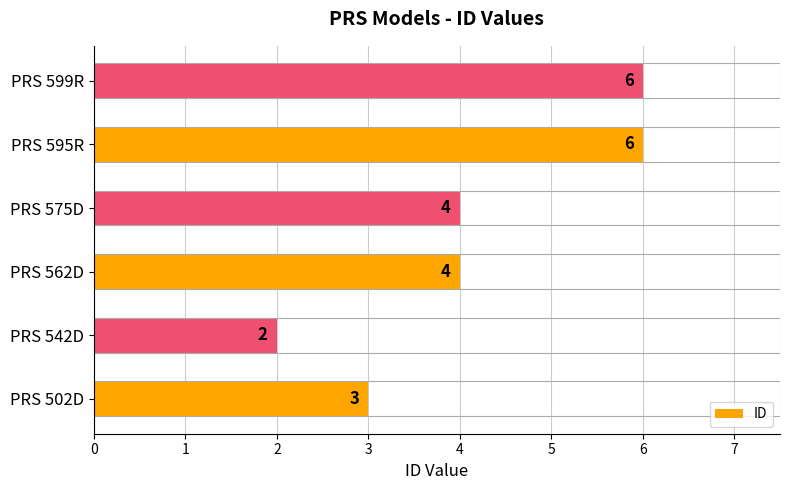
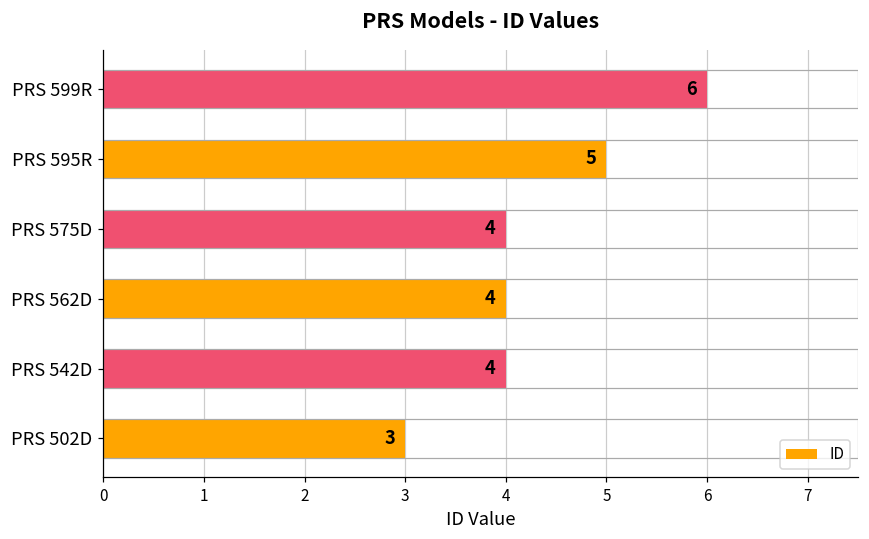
PRS 595R: 6 -> 5
PRS 542D: 2 -> 4
